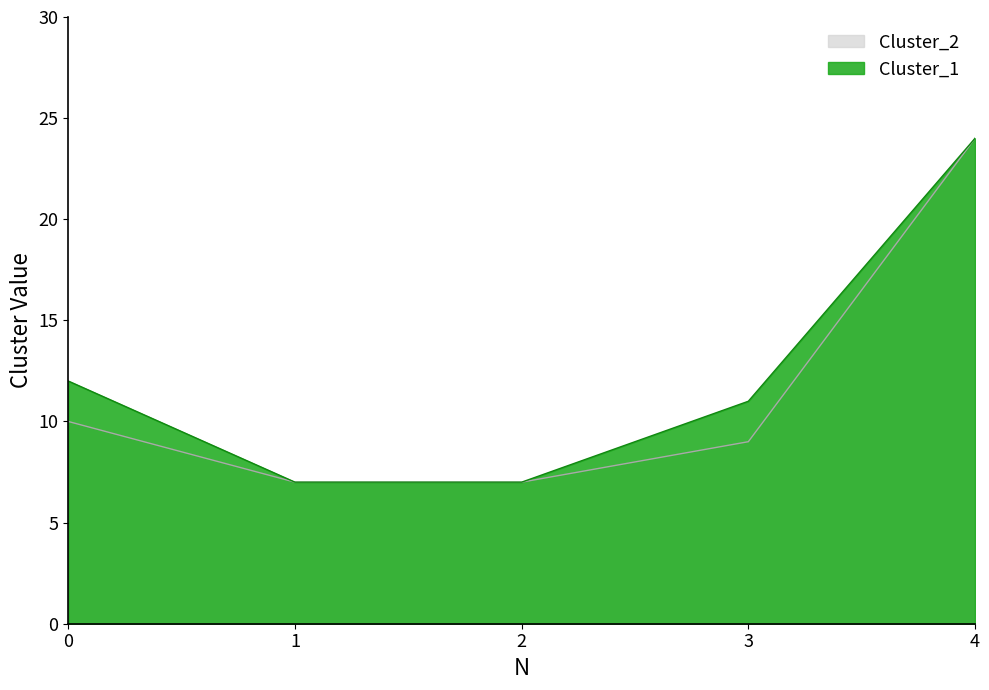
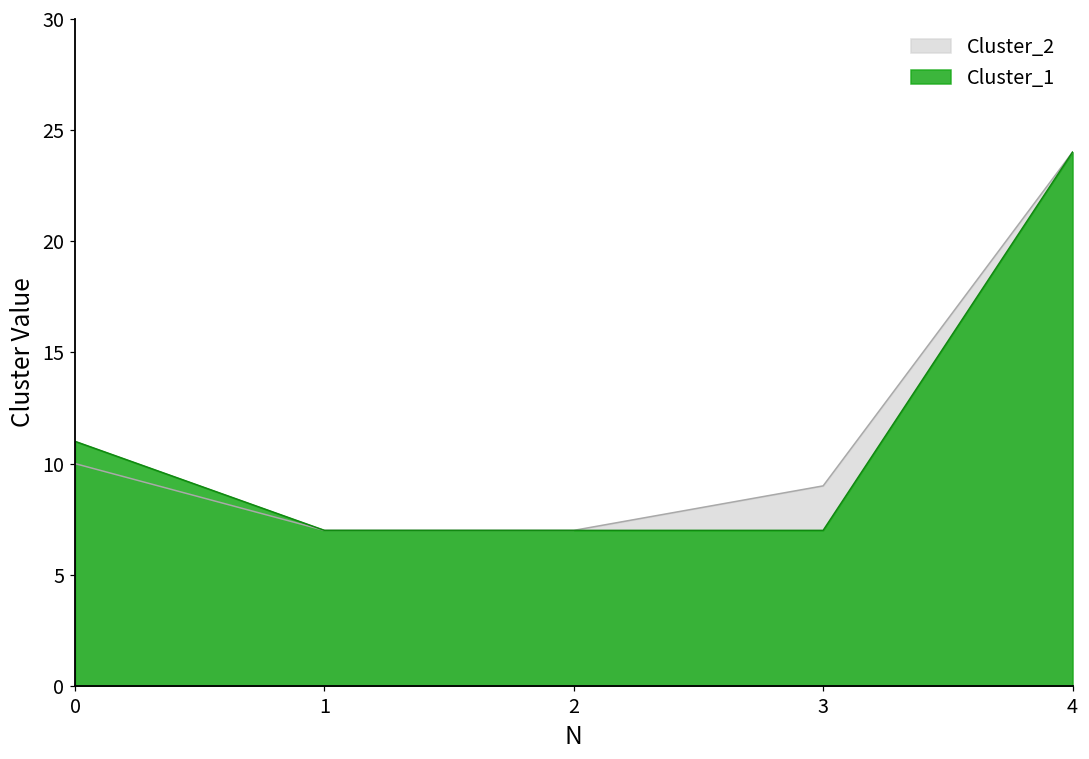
Cluster_1, 0: 12 -> 11
Cluster_1, 3: 11 -> 7
